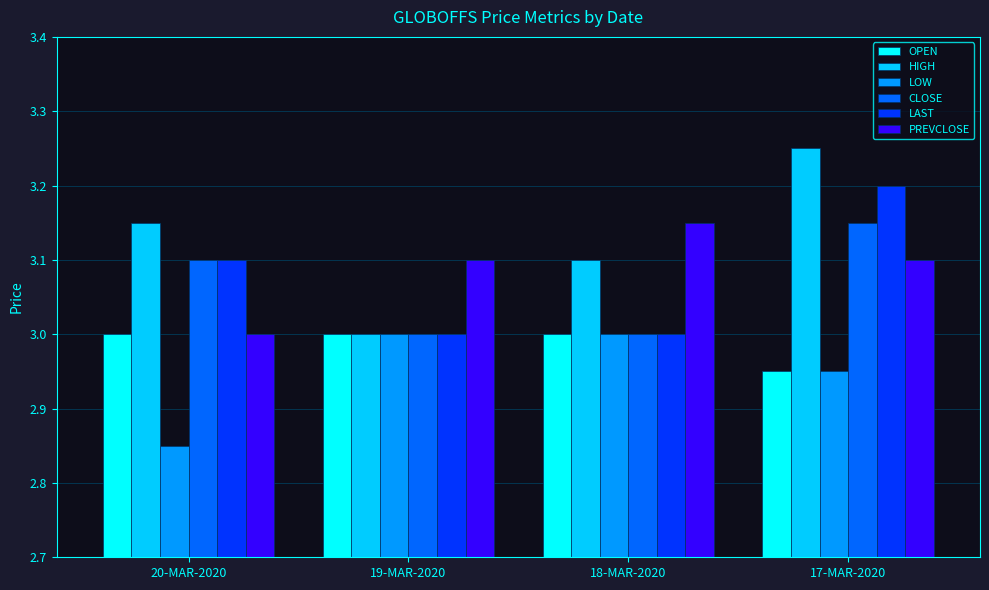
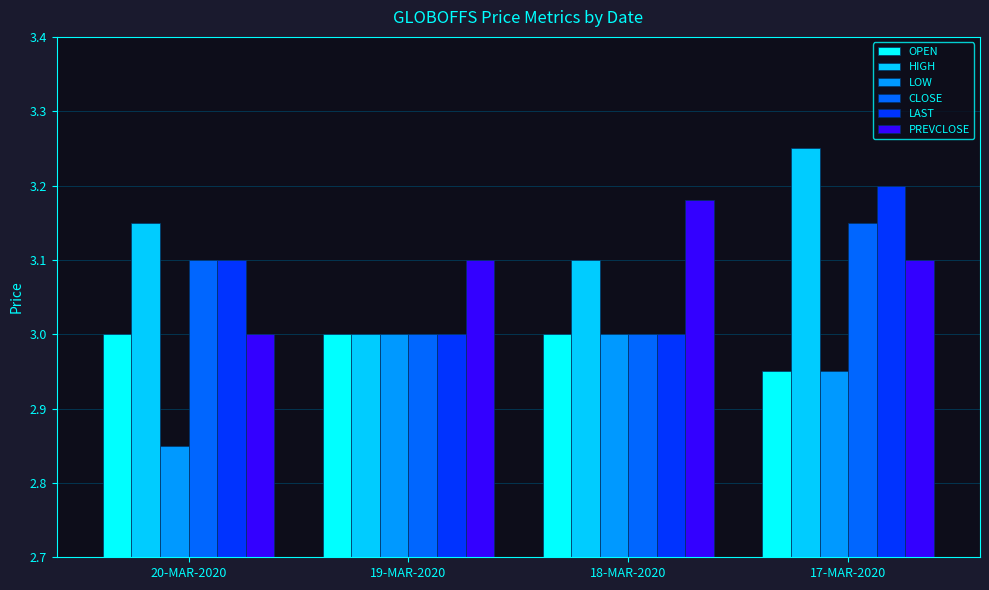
PREVCLOSE, 18-MAR-2020: 3.15 -> 3.18
